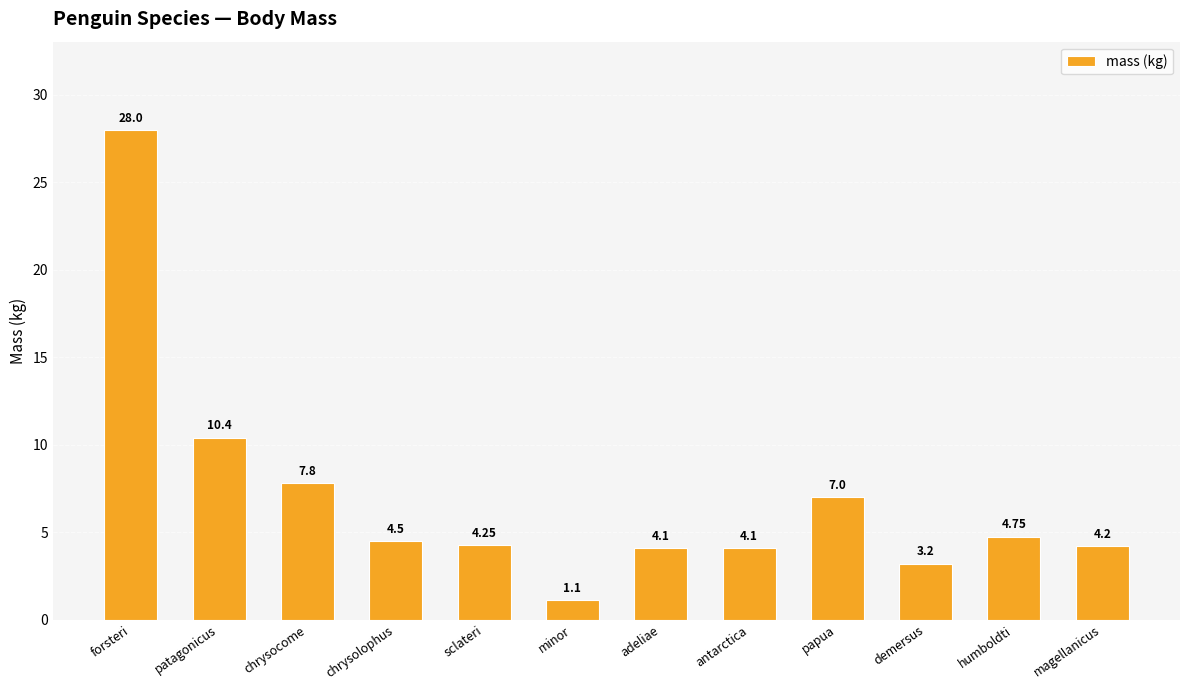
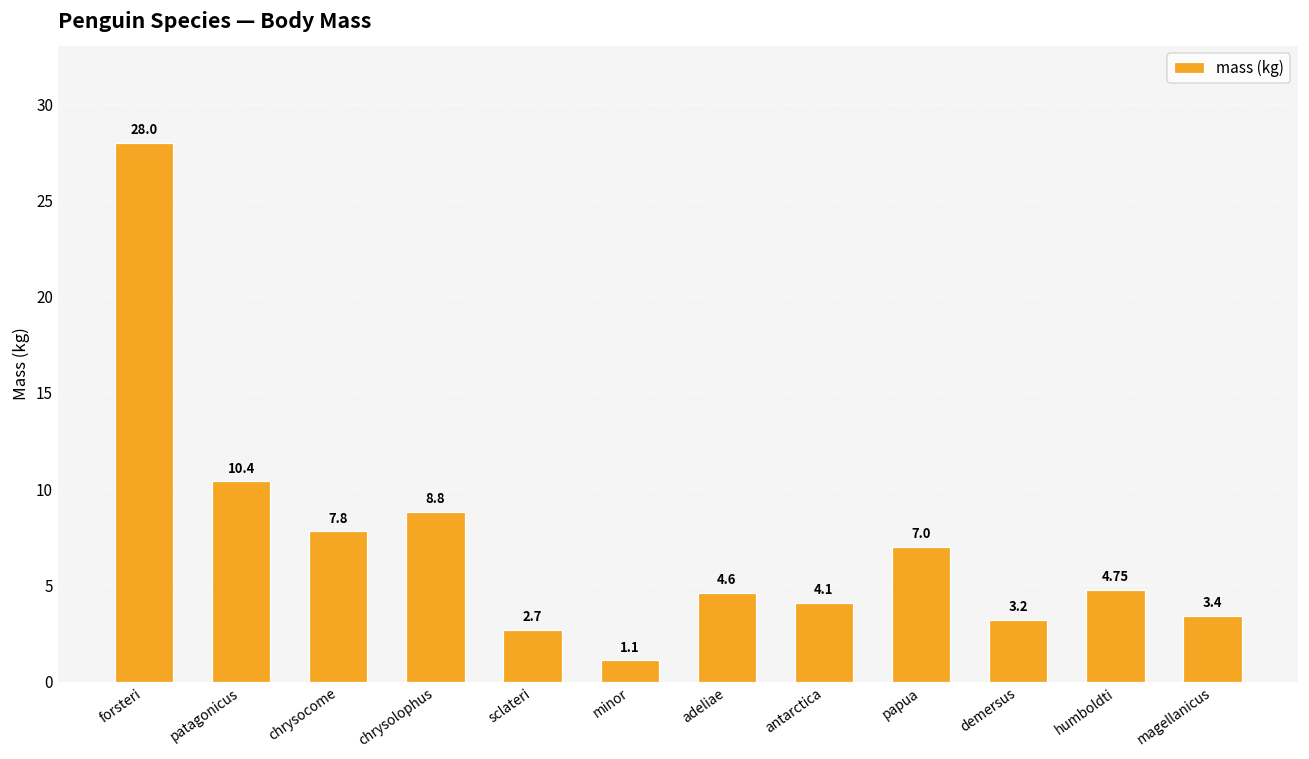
chrysolophus: 4.5 -> 8.8
sclateri: 4.25 -> 2.7
adeliae: 4.1 -> 4.6
magellanicus: 4.2 -> 3.4
